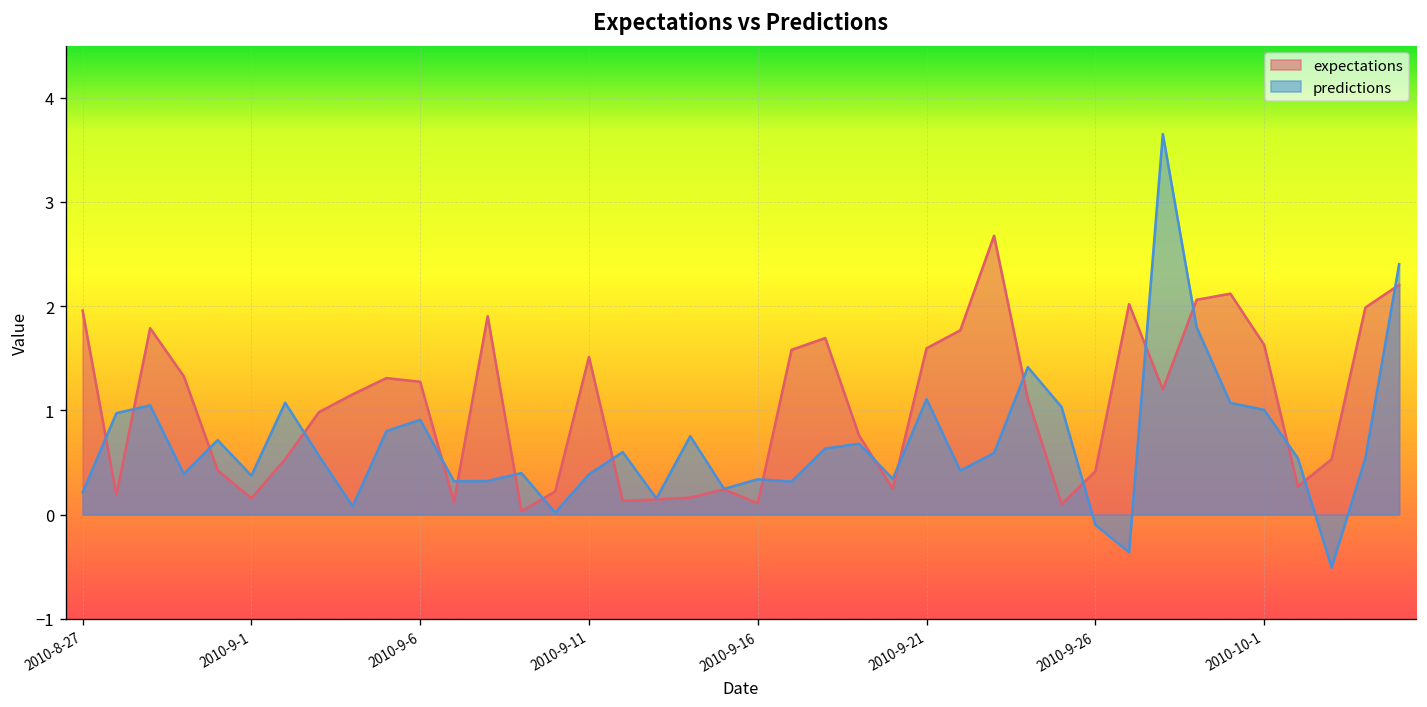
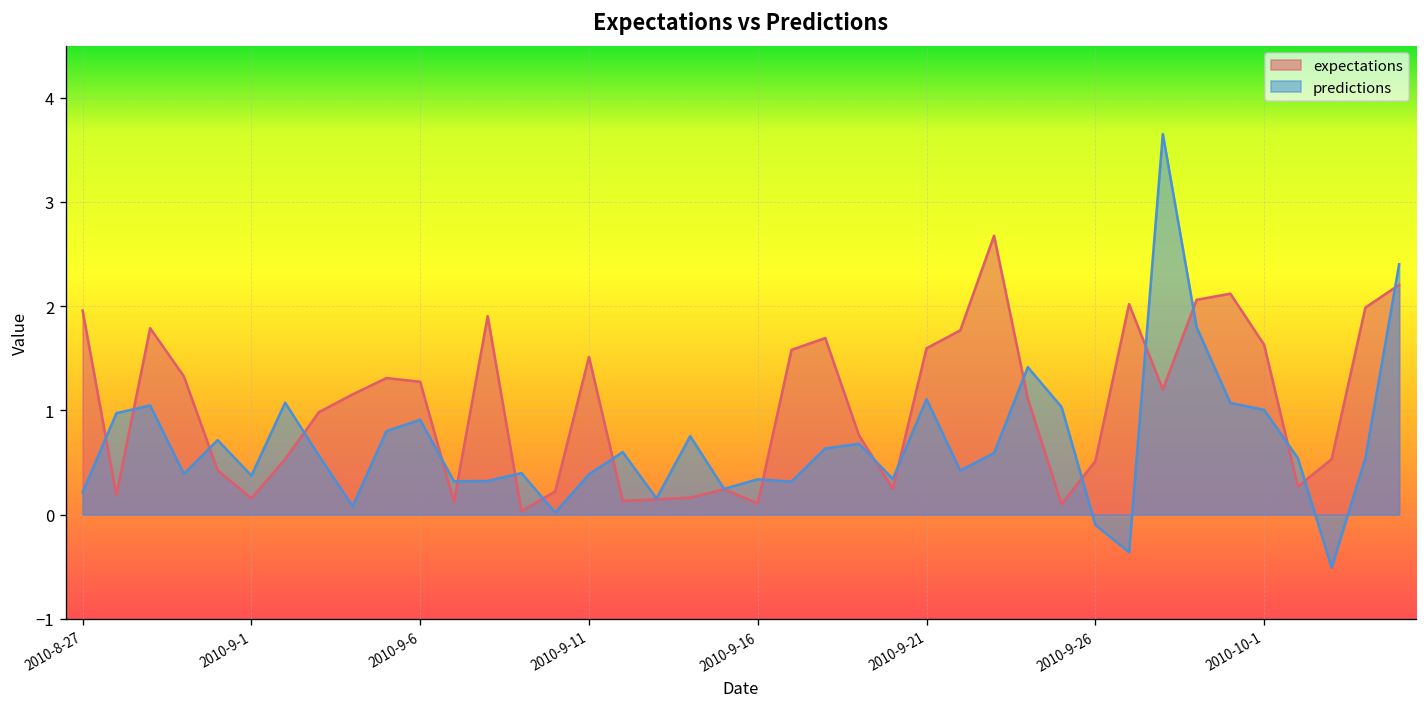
expectations, 2010-9-26: 0.4 -> 0.5
